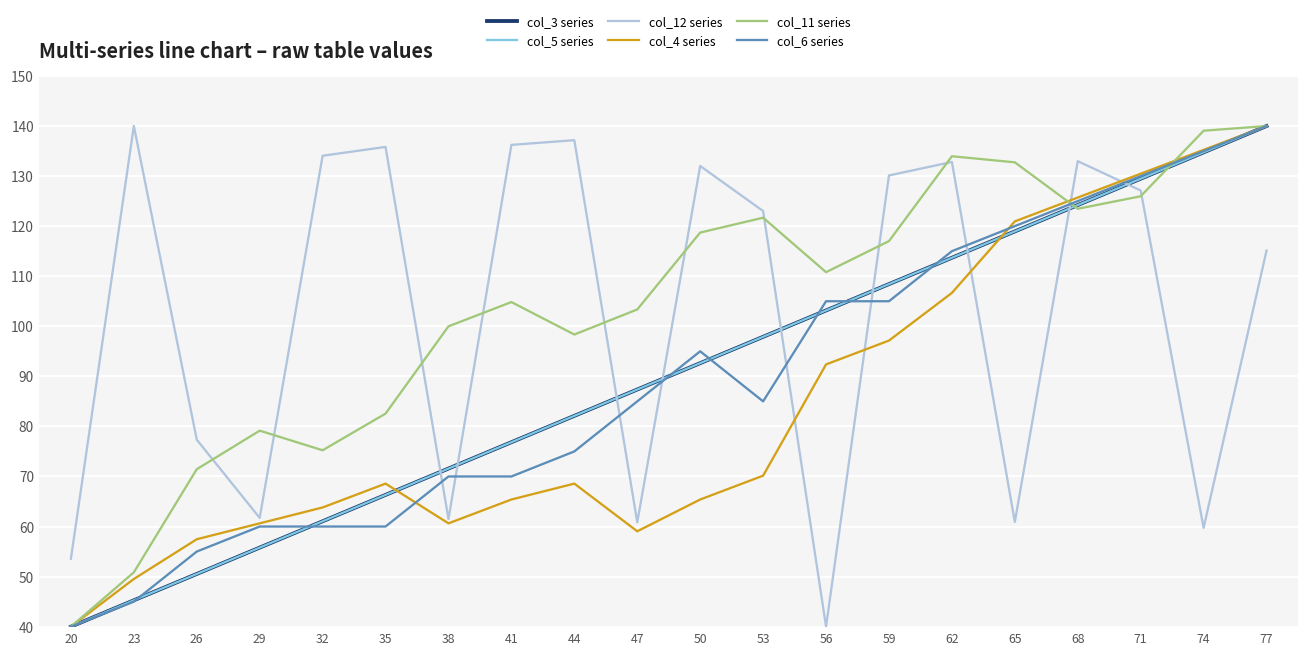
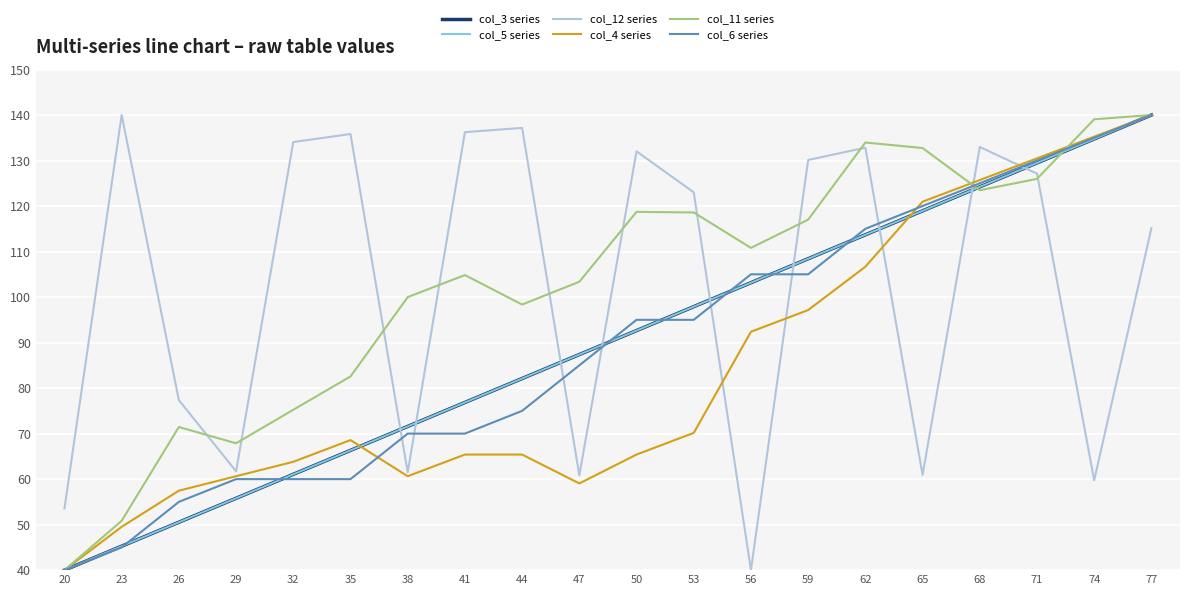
col_11 series, 29: 79 -> 68
col_4 series, 44: 69 -> 65
col_11 series, 53: 122 -> 119
col_6 series, 53: 85 -> 95
